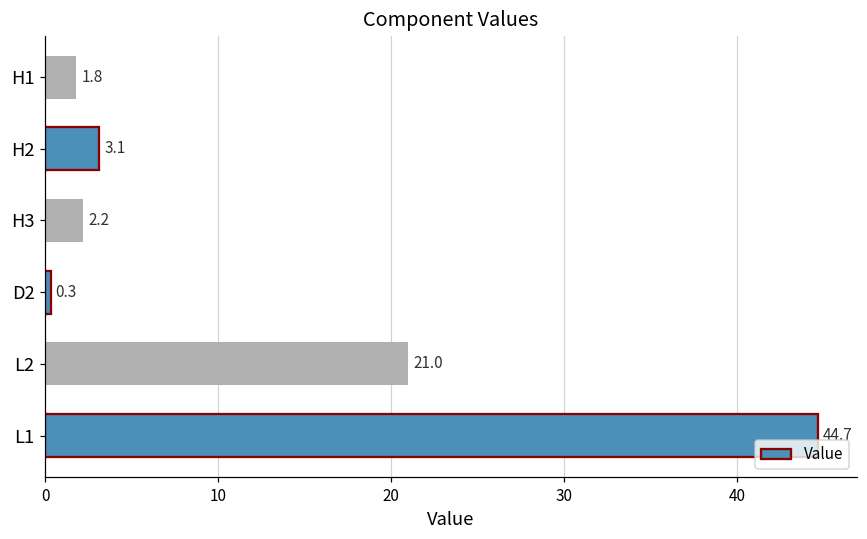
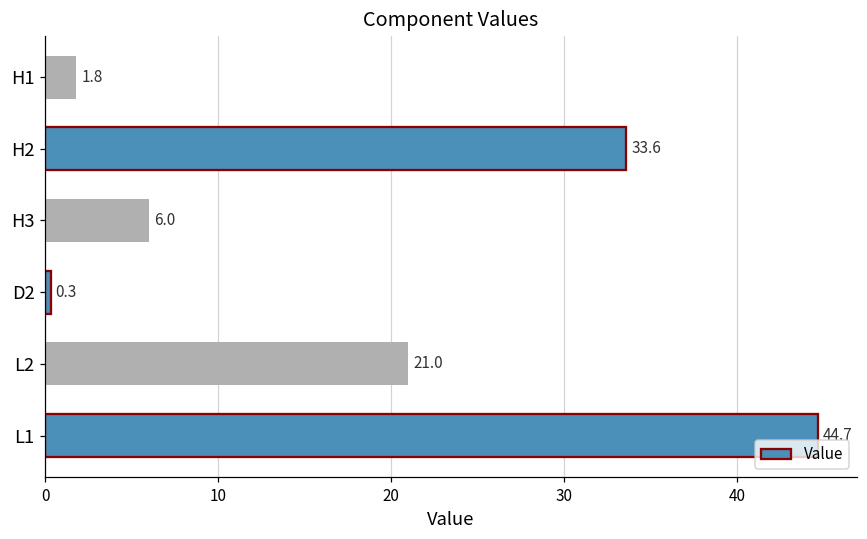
H2: 3.1 -> 33.6
H3: 2.2 -> 6.0
